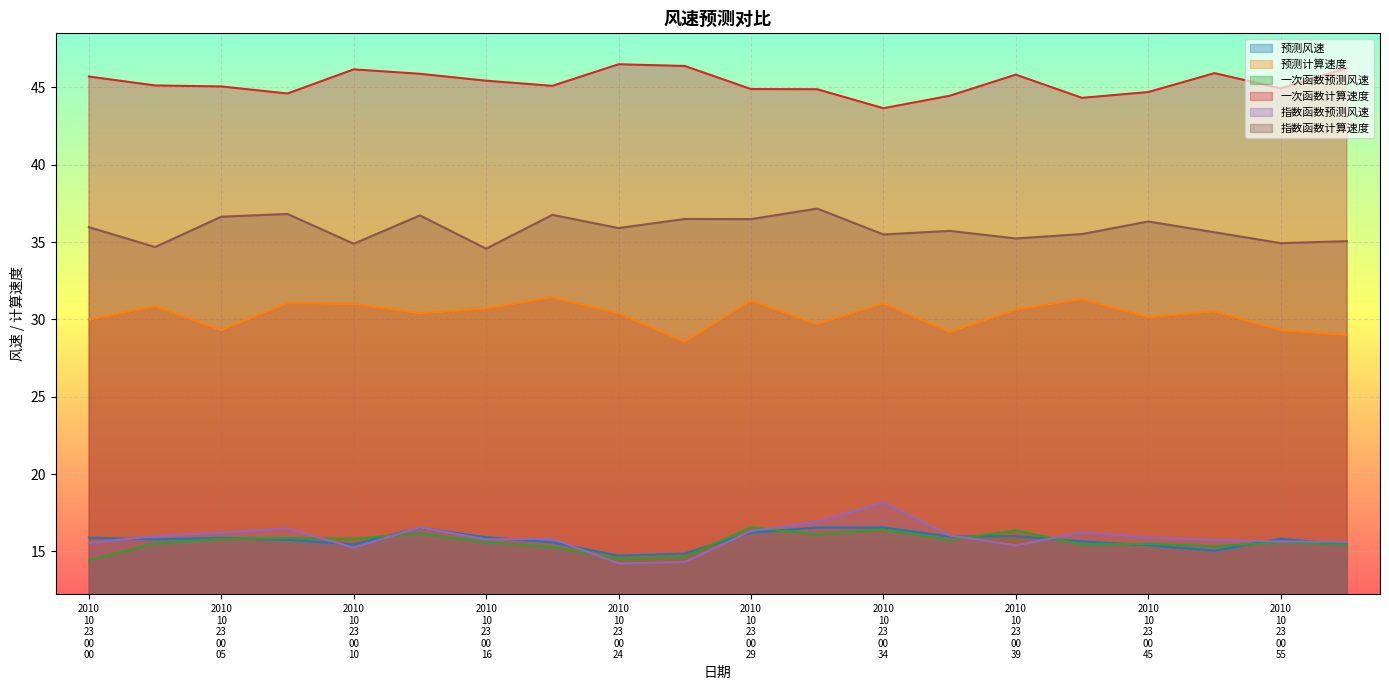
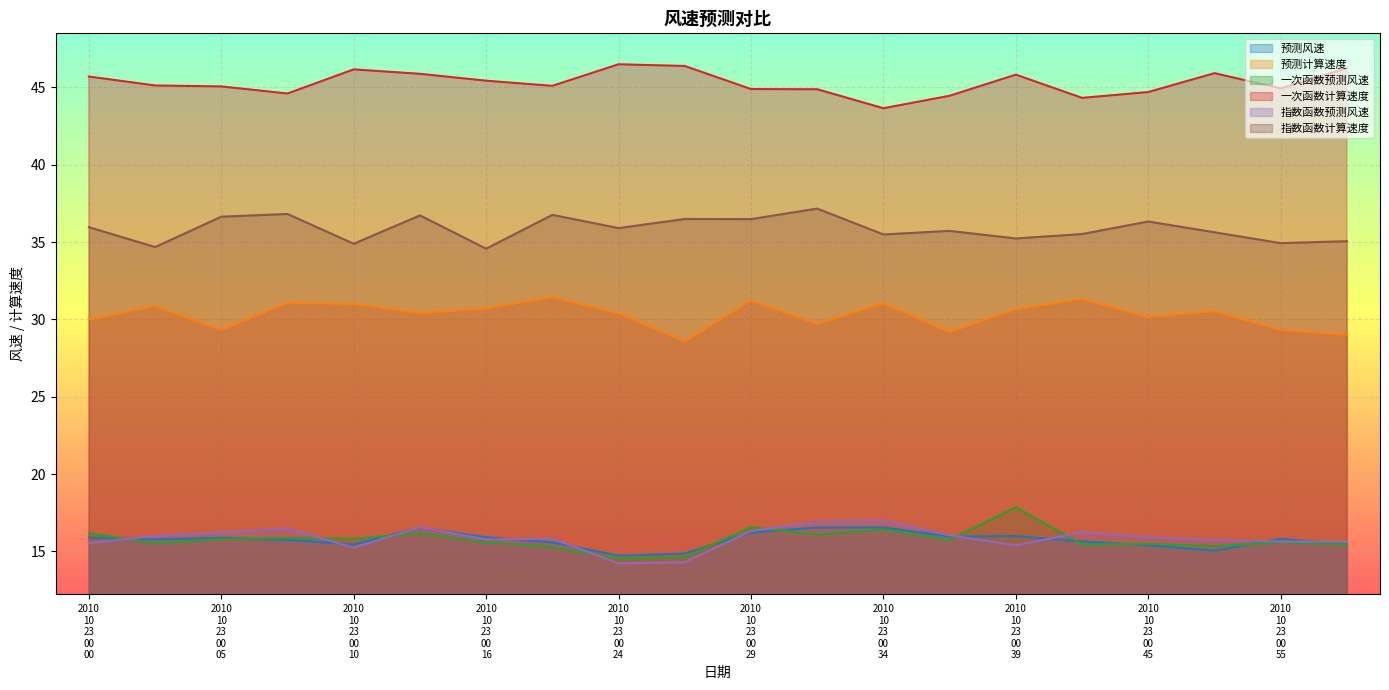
一次函数预测风速, 2010 10 23 00 00: 14.4 -> 16.2
指数函数预测风速, 2010 10 23 00 34: 18.2 -> 17.0
一次函数预测风速, 2010 10 23 00 39: 16.4 -> 17.9
